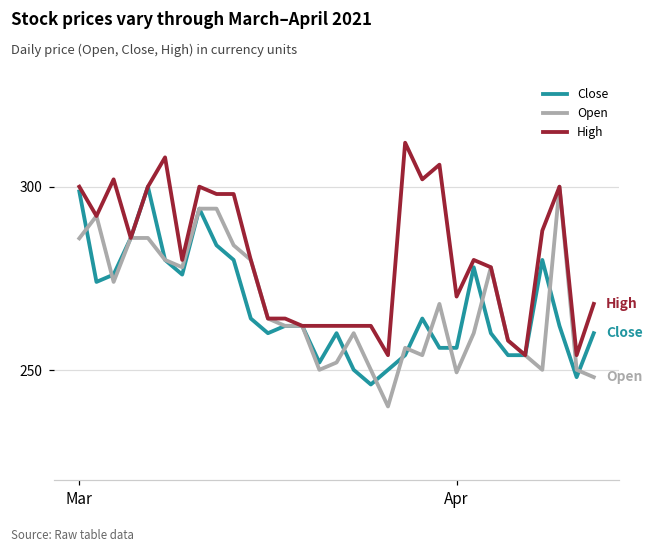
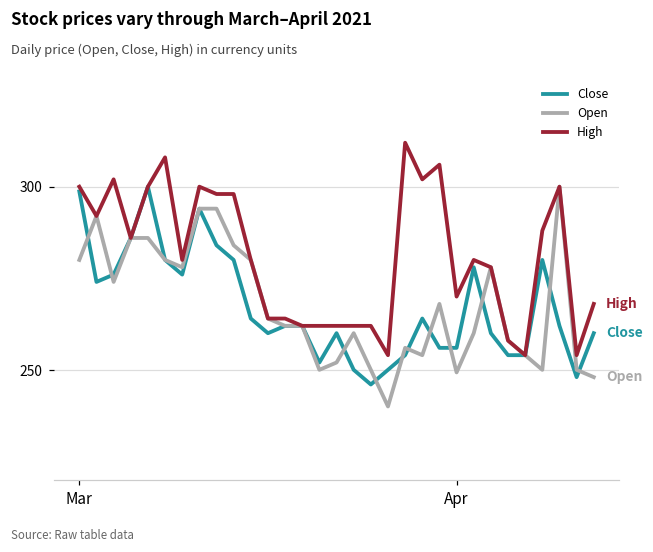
Open, Mar: 286 -> 280
